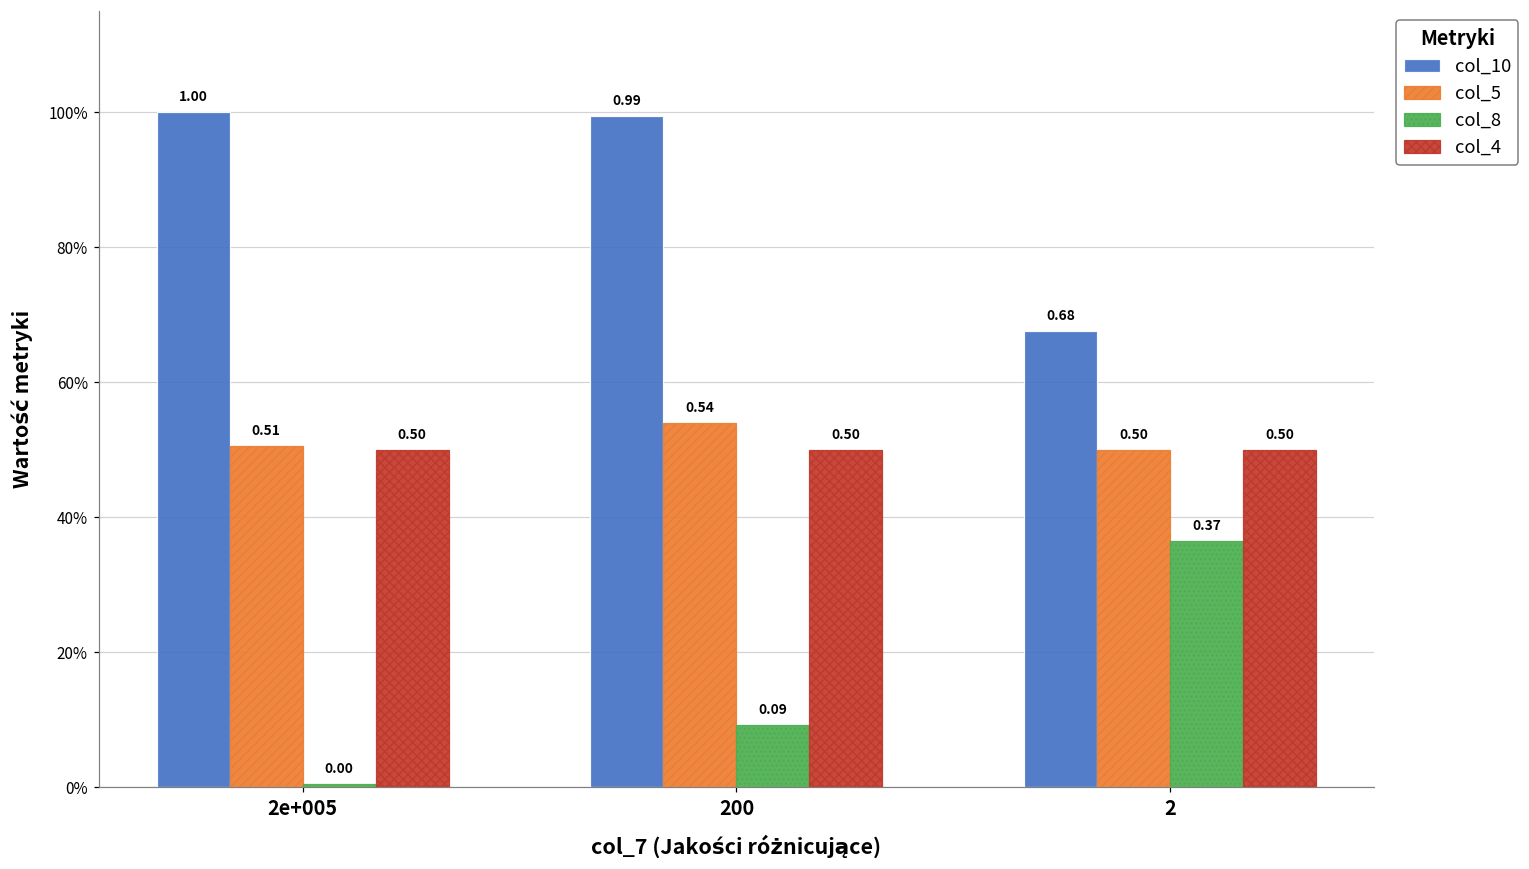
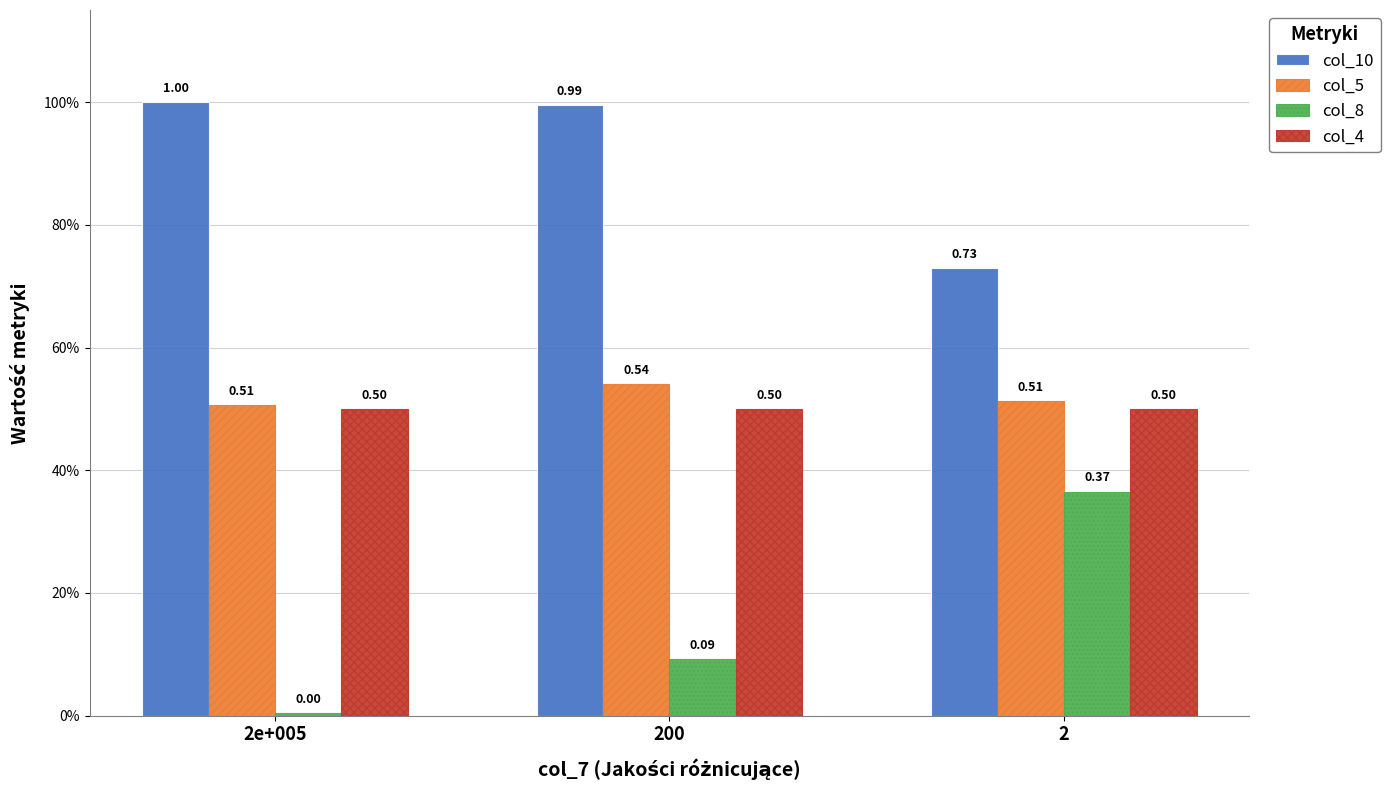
col_10, 2: 0.68 -> 0.73
col_5, 2: 0.50 -> 0.51
